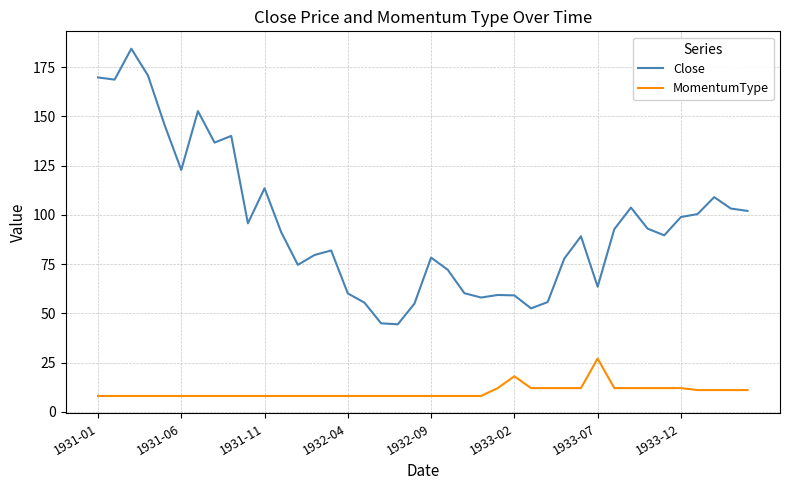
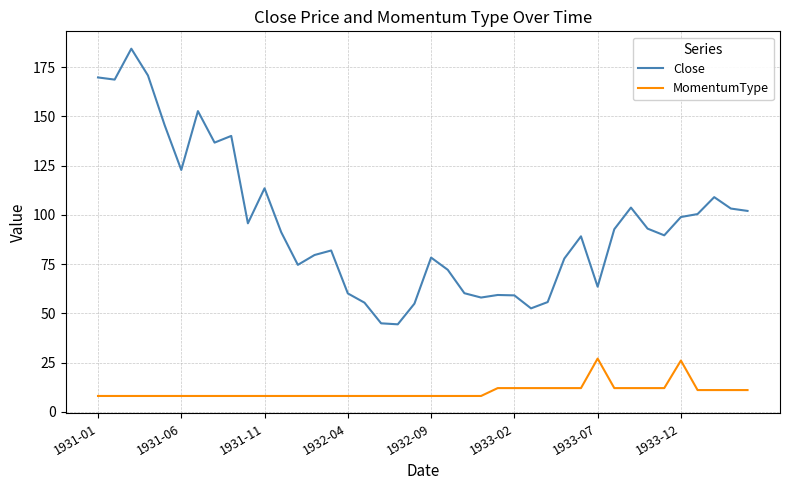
MomentumType, 1933-02: 18 -> 12
MomentumType, 1933-12: 12 -> 26
